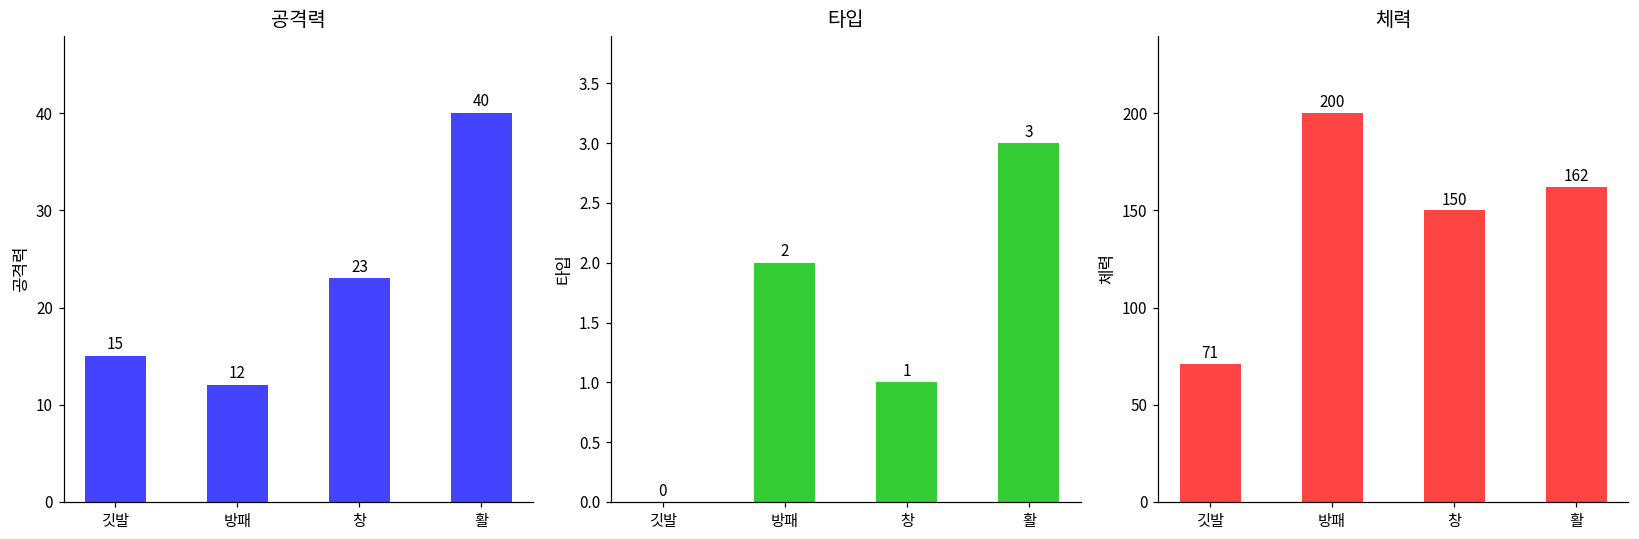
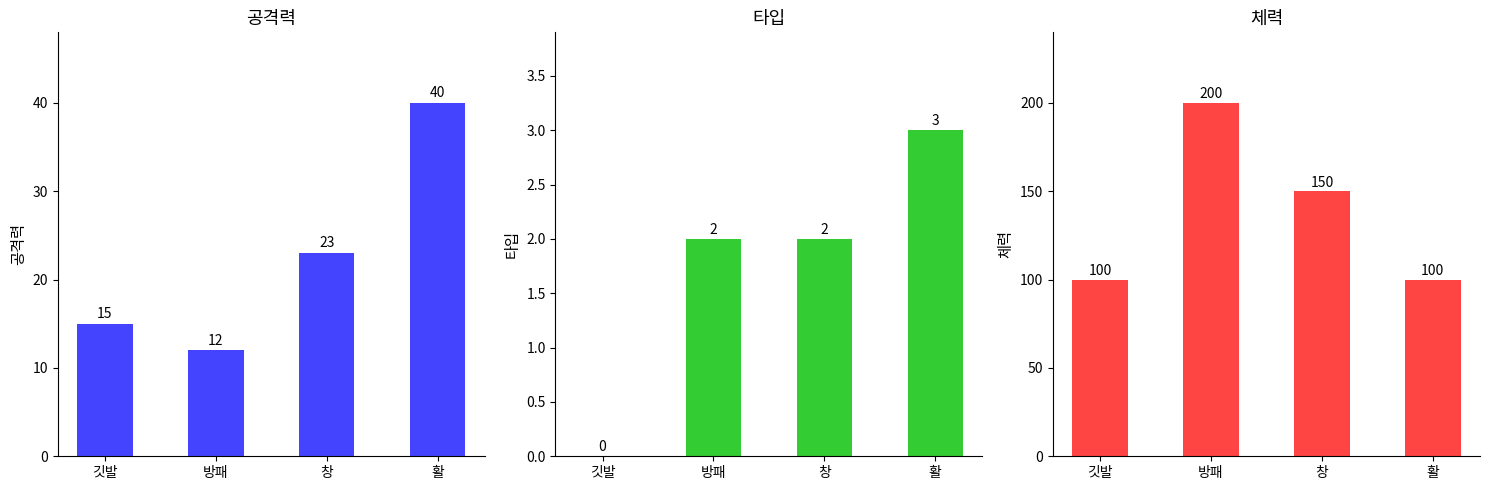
타입, 창: 1 -> 2
체력, 깃발: 71 -> 100
체력, 활: 162 -> 100
